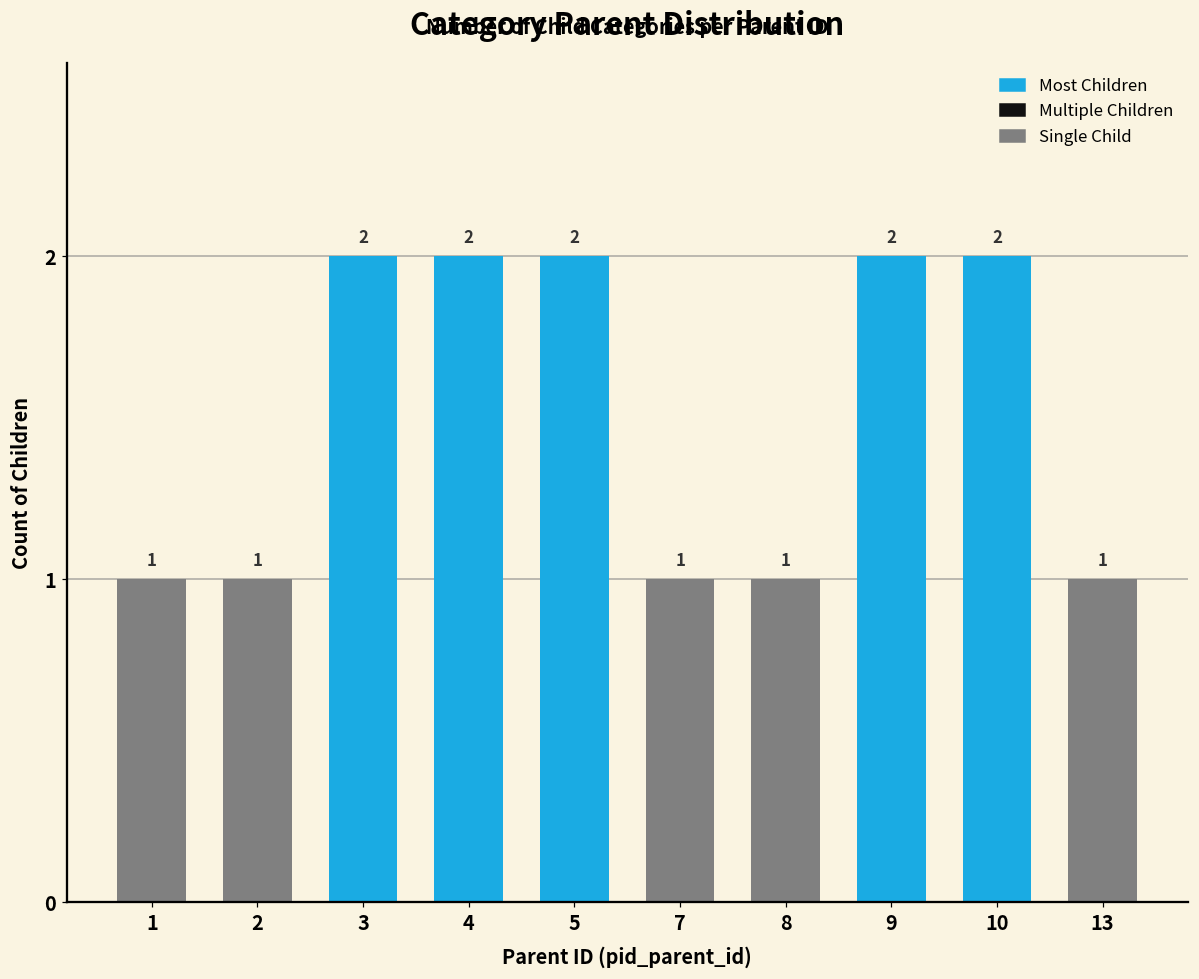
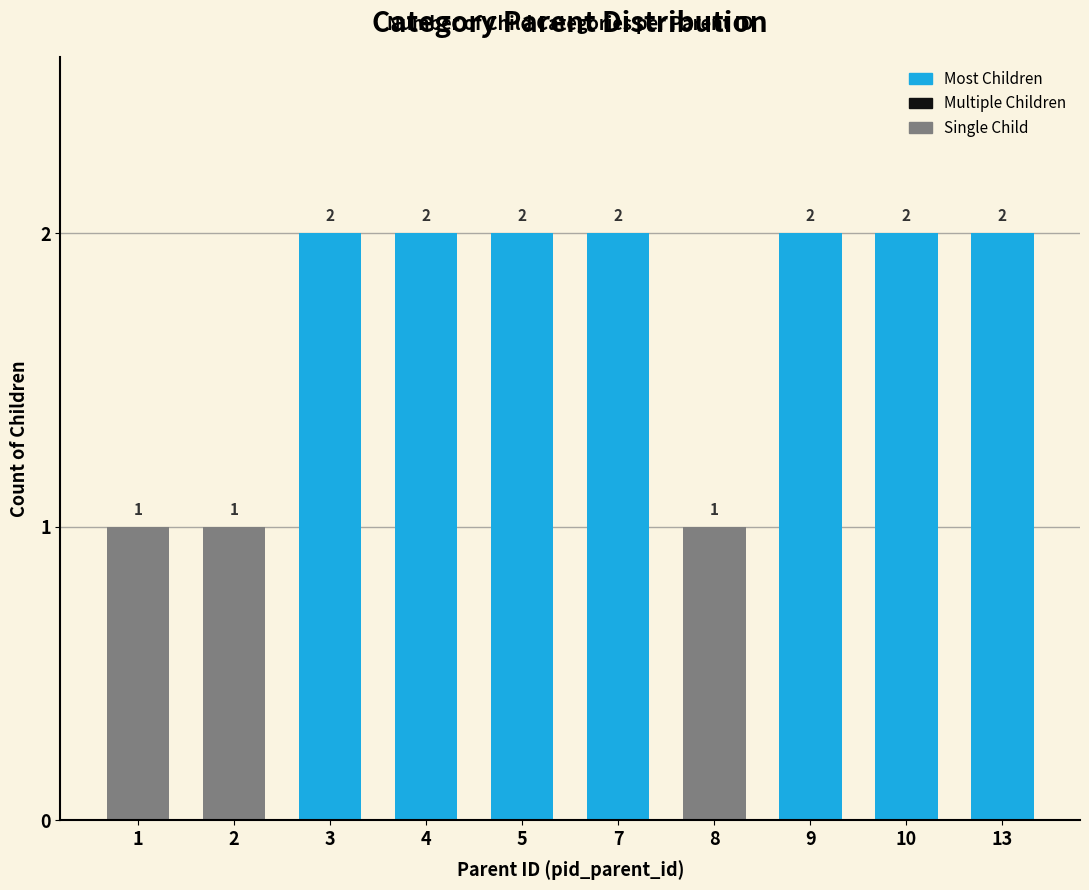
7: 1 -> 2
13: 1 -> 2
